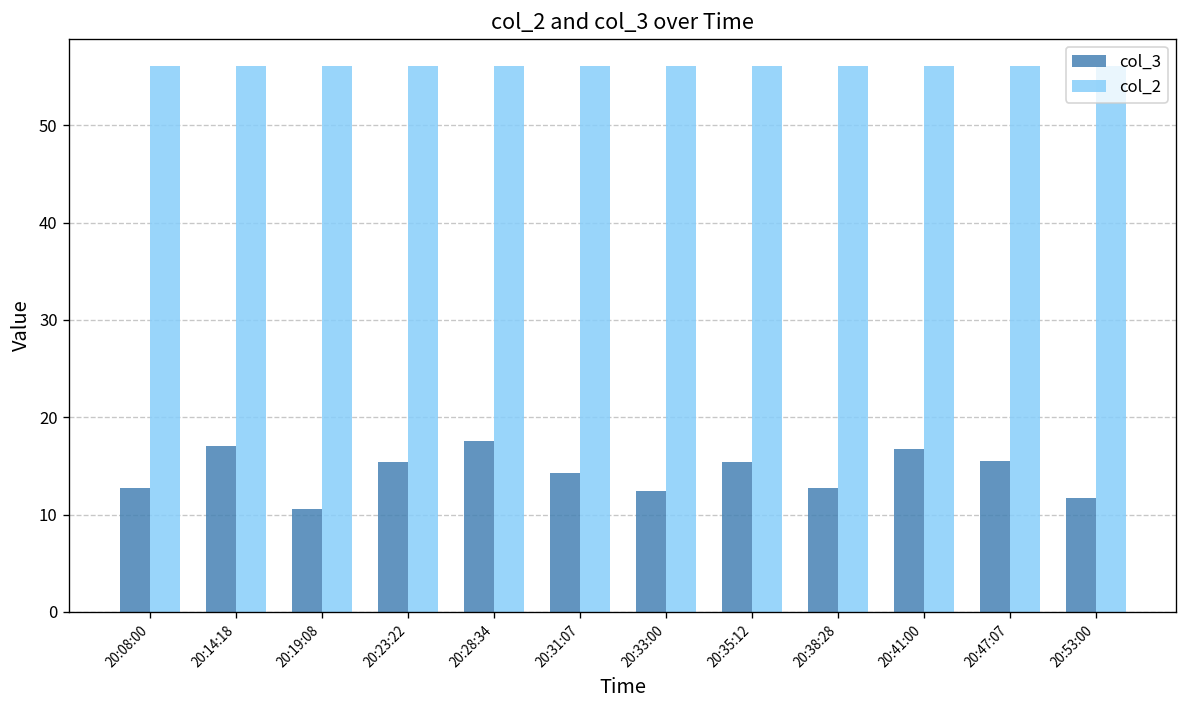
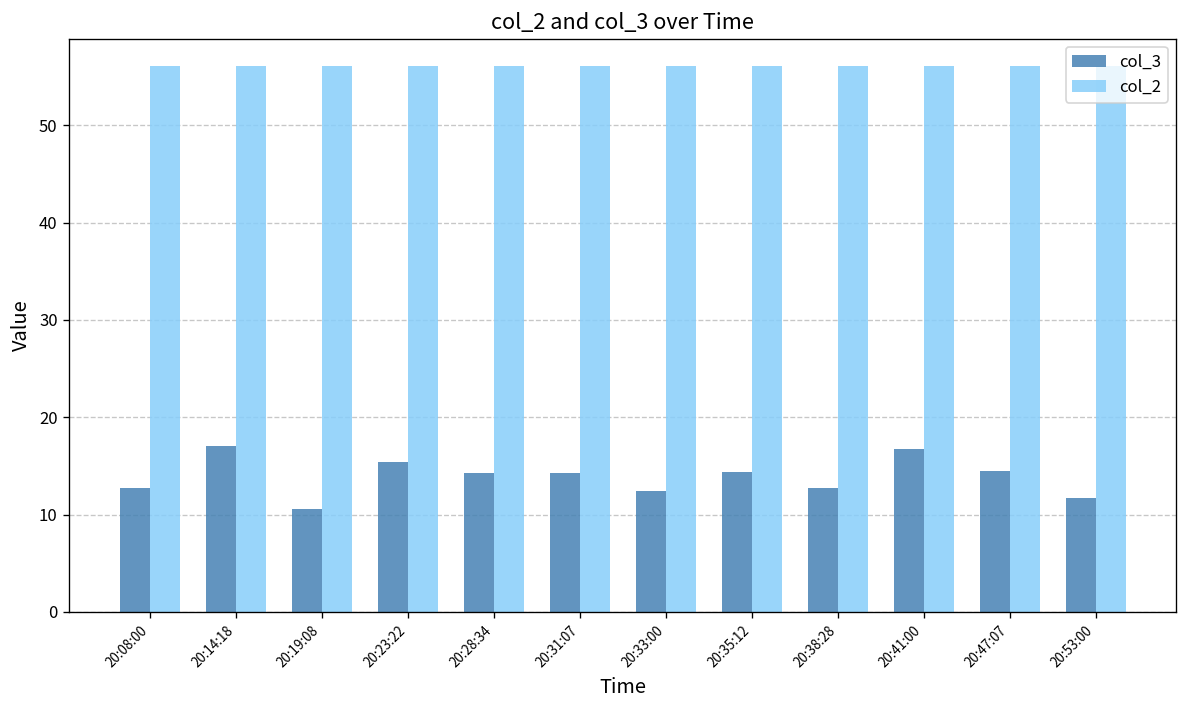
col_3, 20:28:34: 18 -> 14
col_3, 20:35:12: 15 -> 14
col_3, 20:47:07: 16 -> 14
